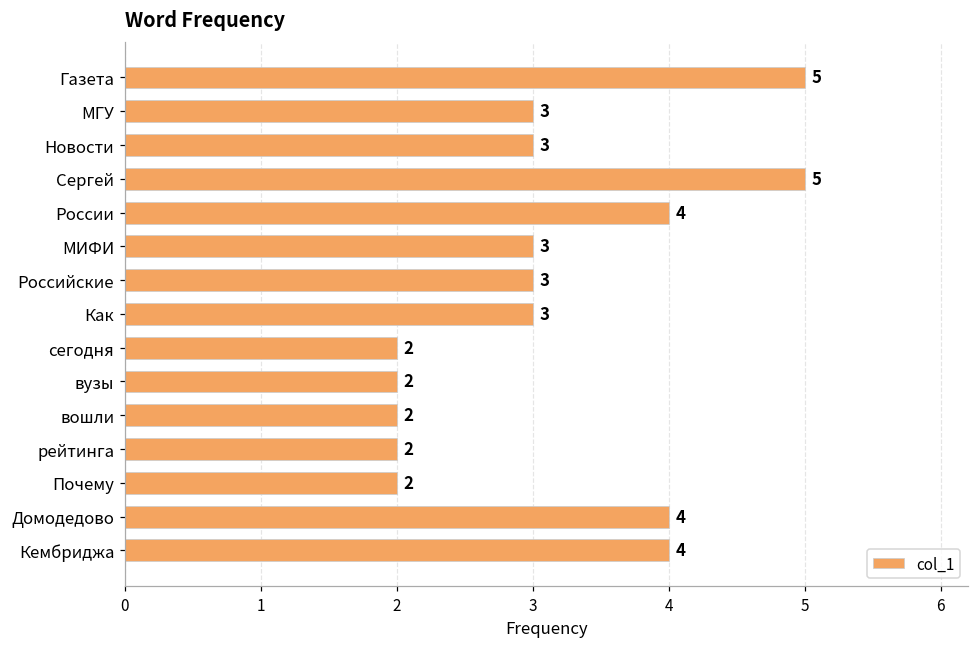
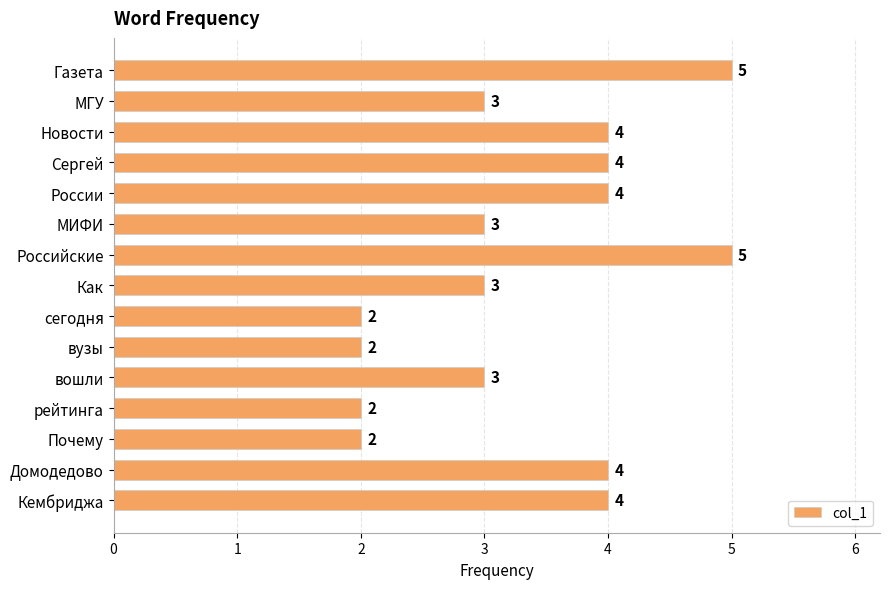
Новости: 3 -> 4
Сергей: 5 -> 4
Российские: 3 -> 5
вошли: 2 -> 3
